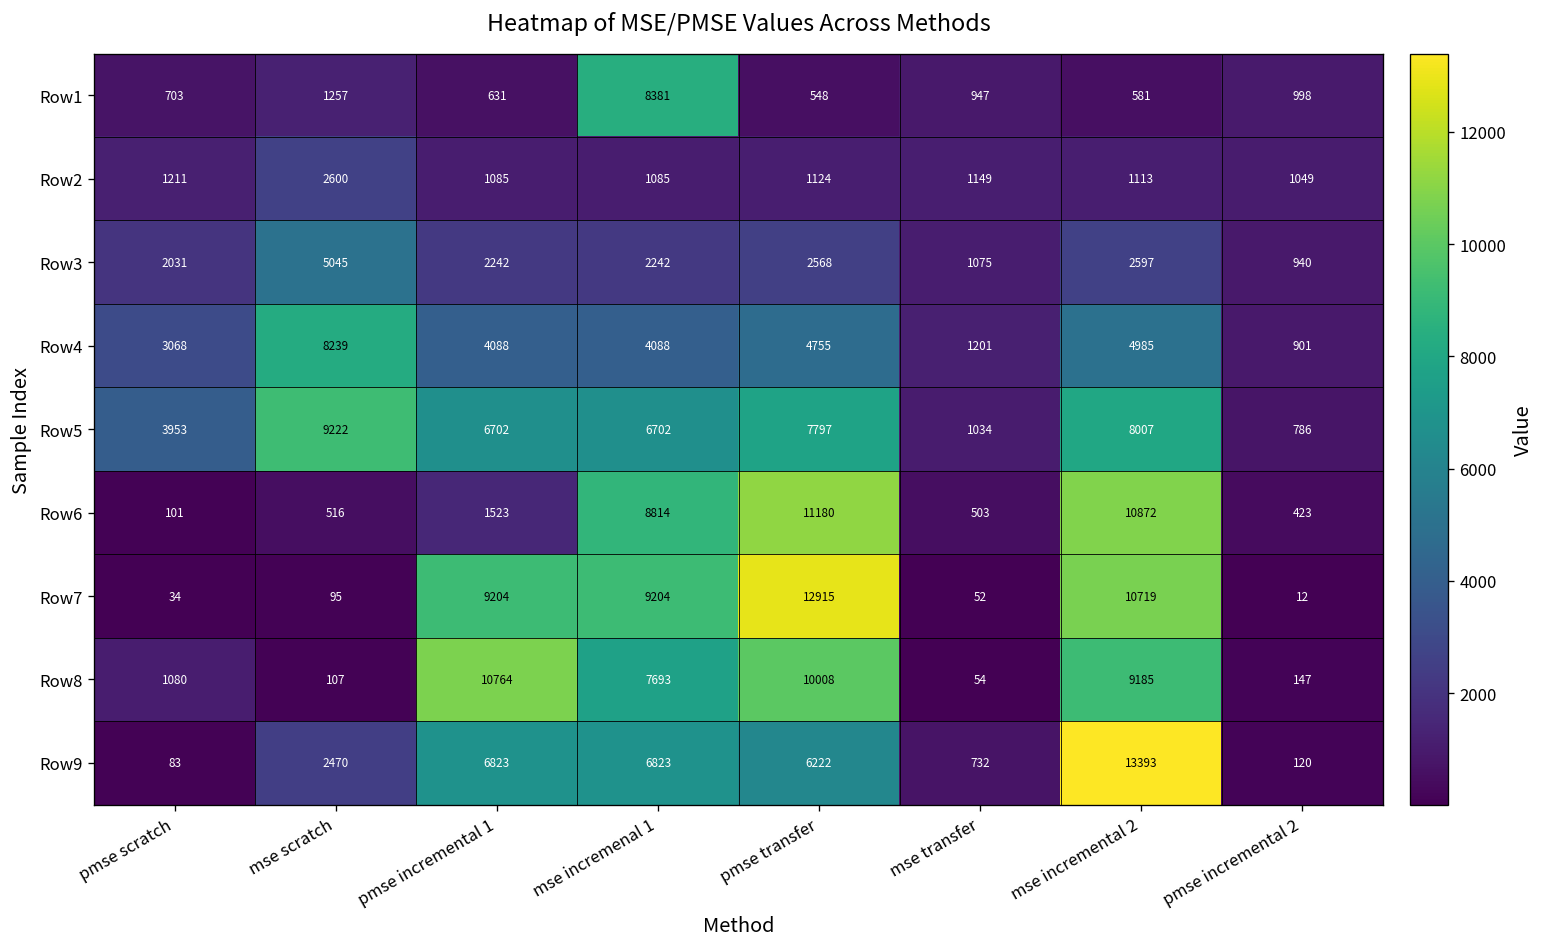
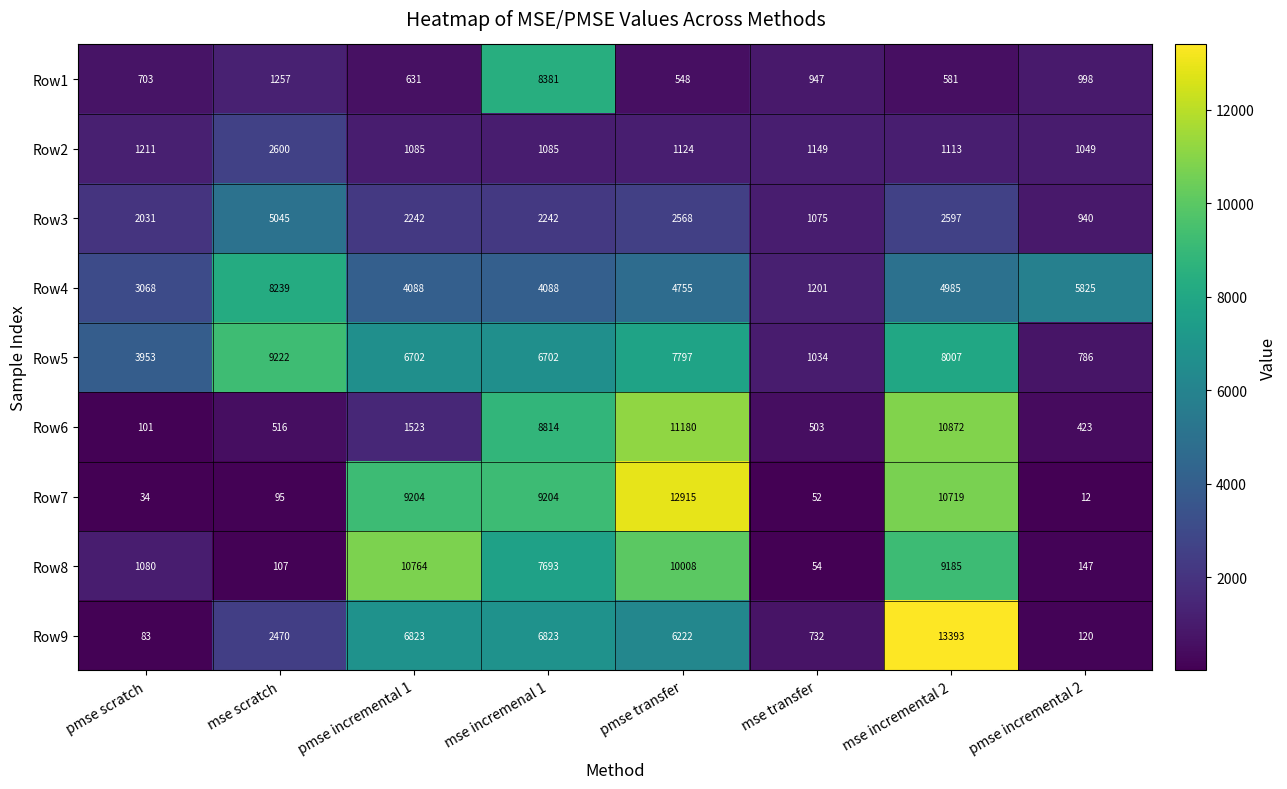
Row4, pmse incremental 2: 901 -> 5825
